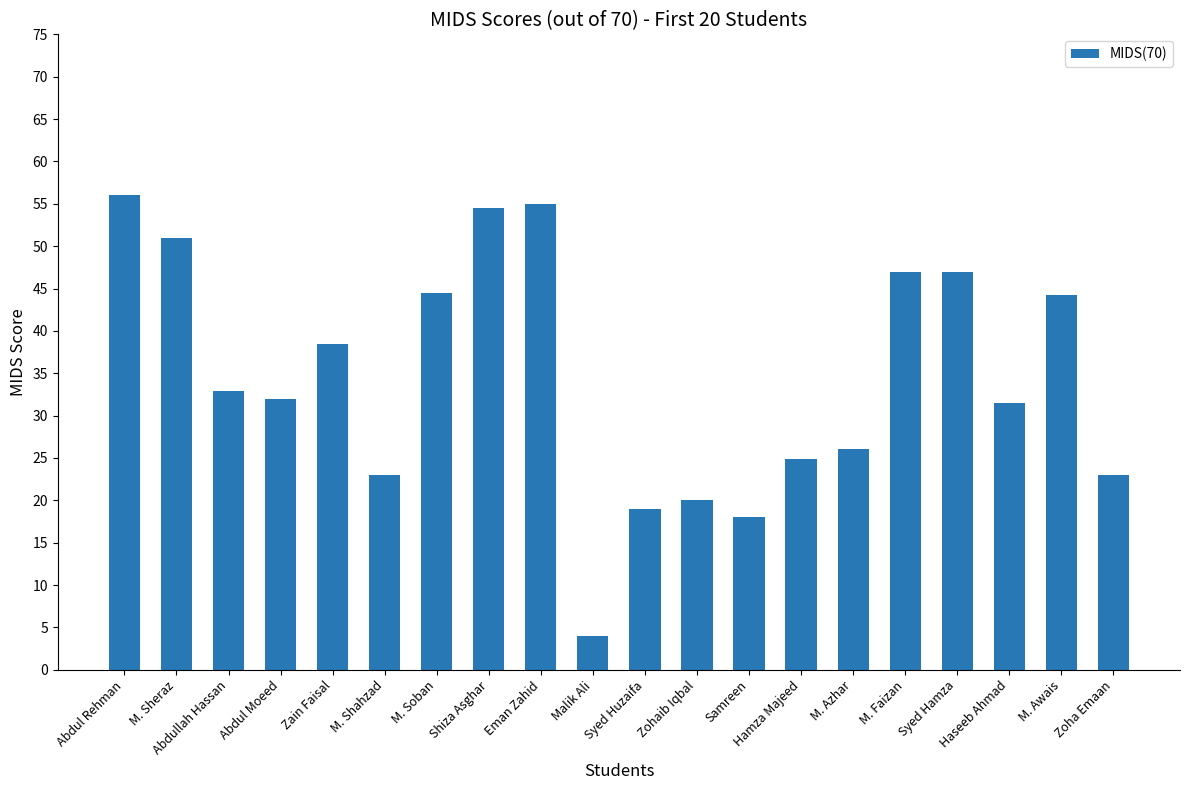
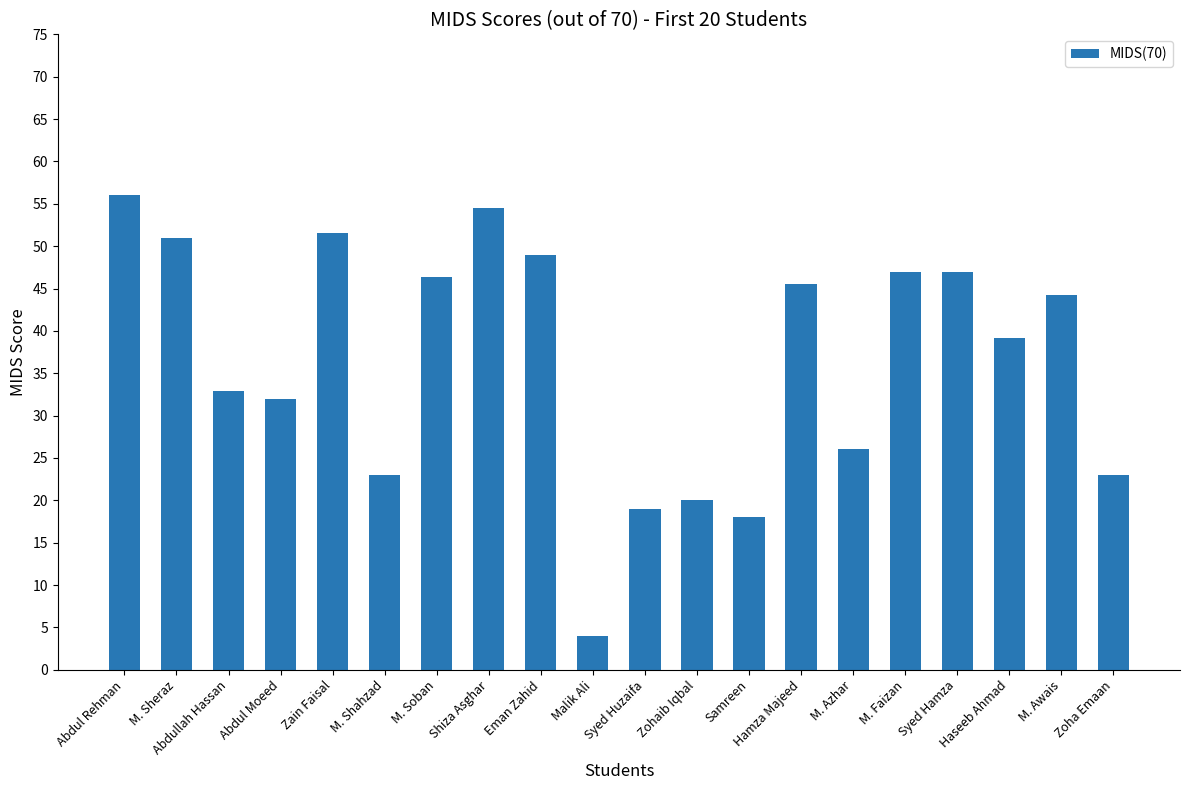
Zain Faisal: 39 -> 52
M. Soban: 45 -> 46
Eman Zahid: 55 -> 49
Hamza Majeed: 25 -> 46
Haseeb Ahmad: 32 -> 39
